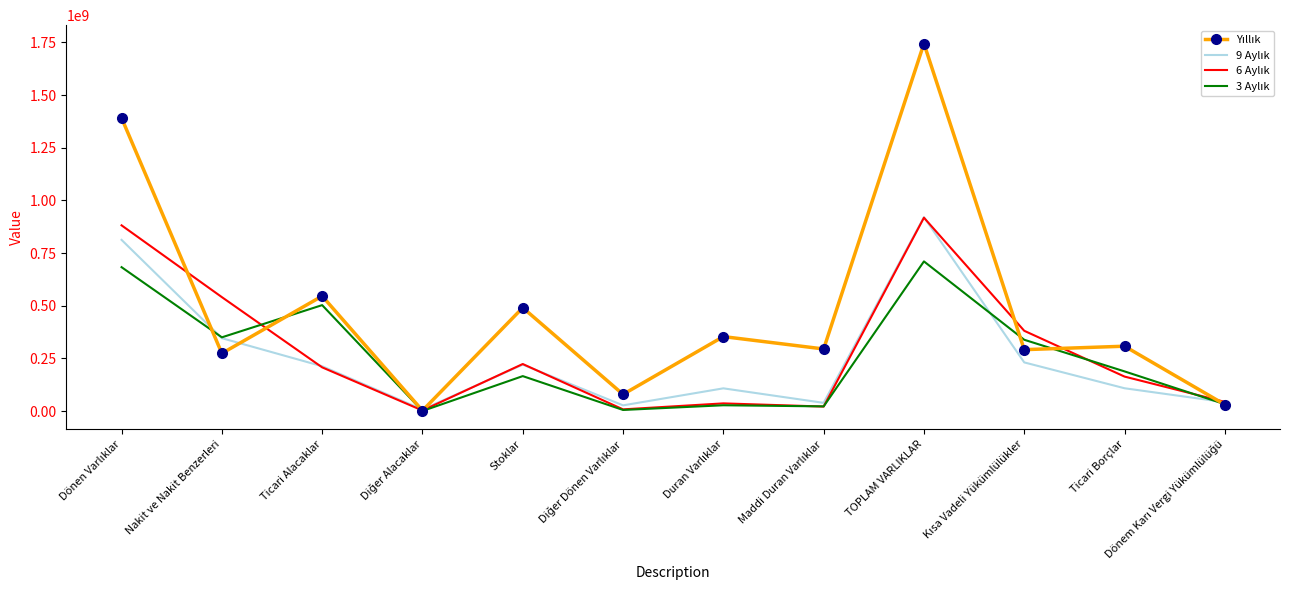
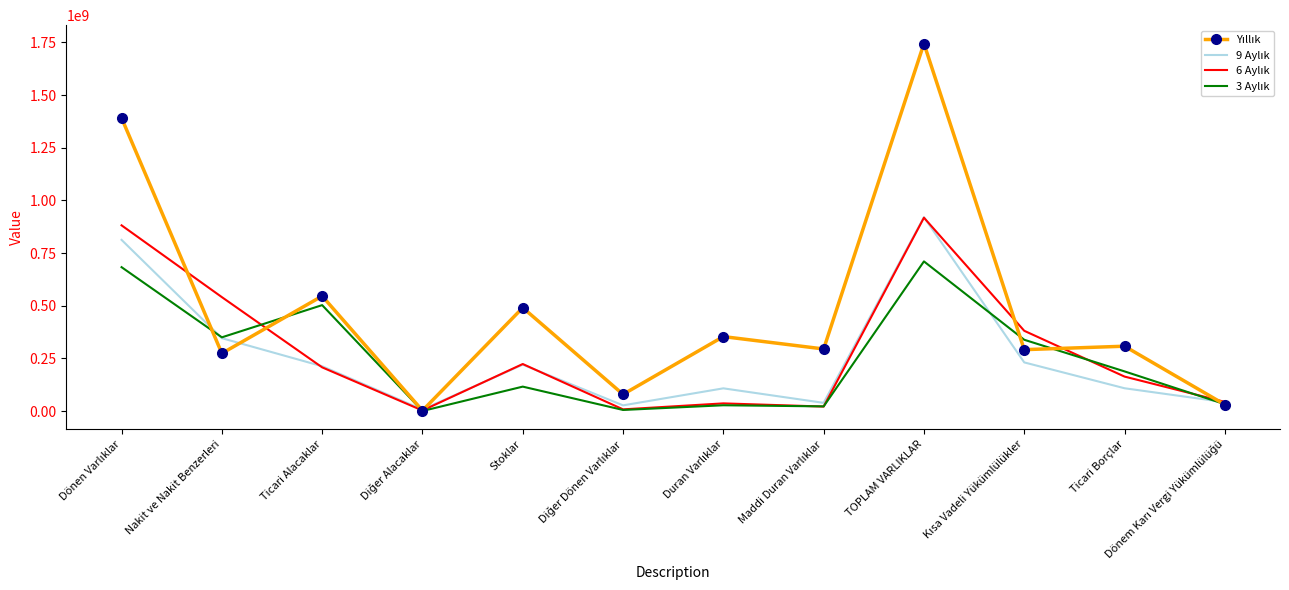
3 Aylık, Stoklar: 170000000 -> 120000000
